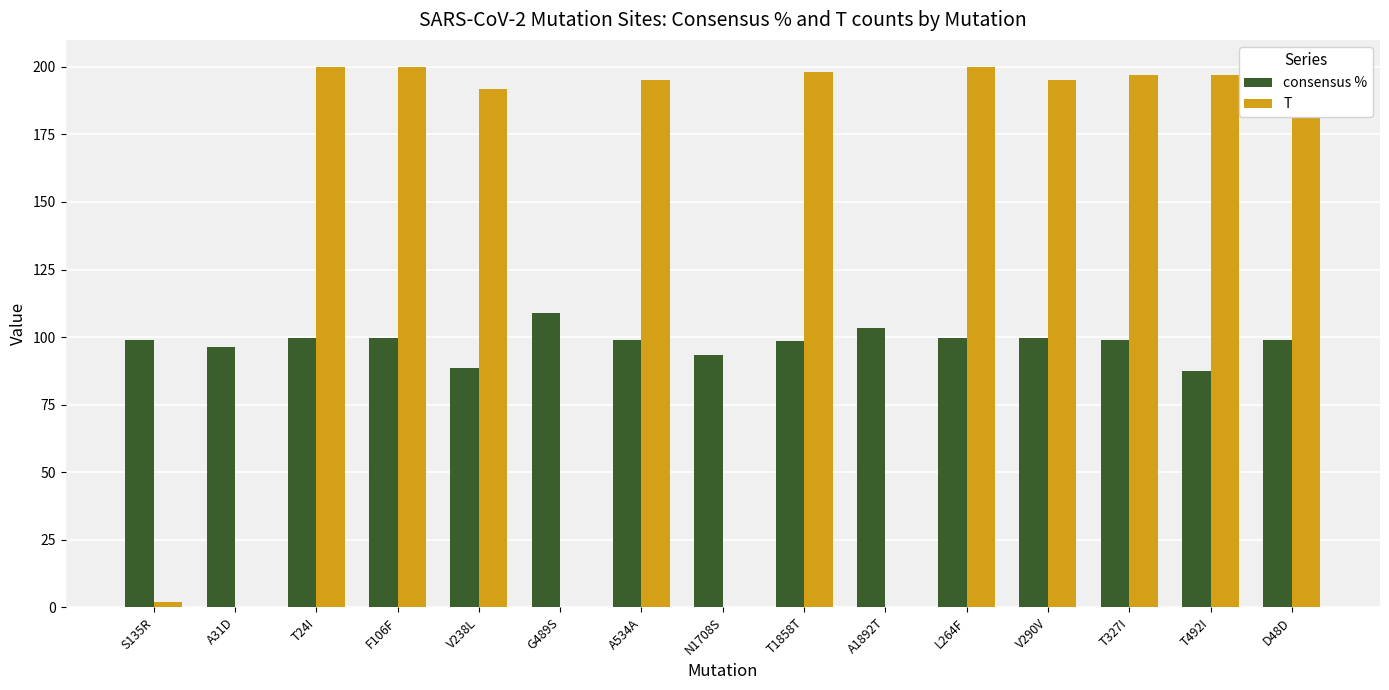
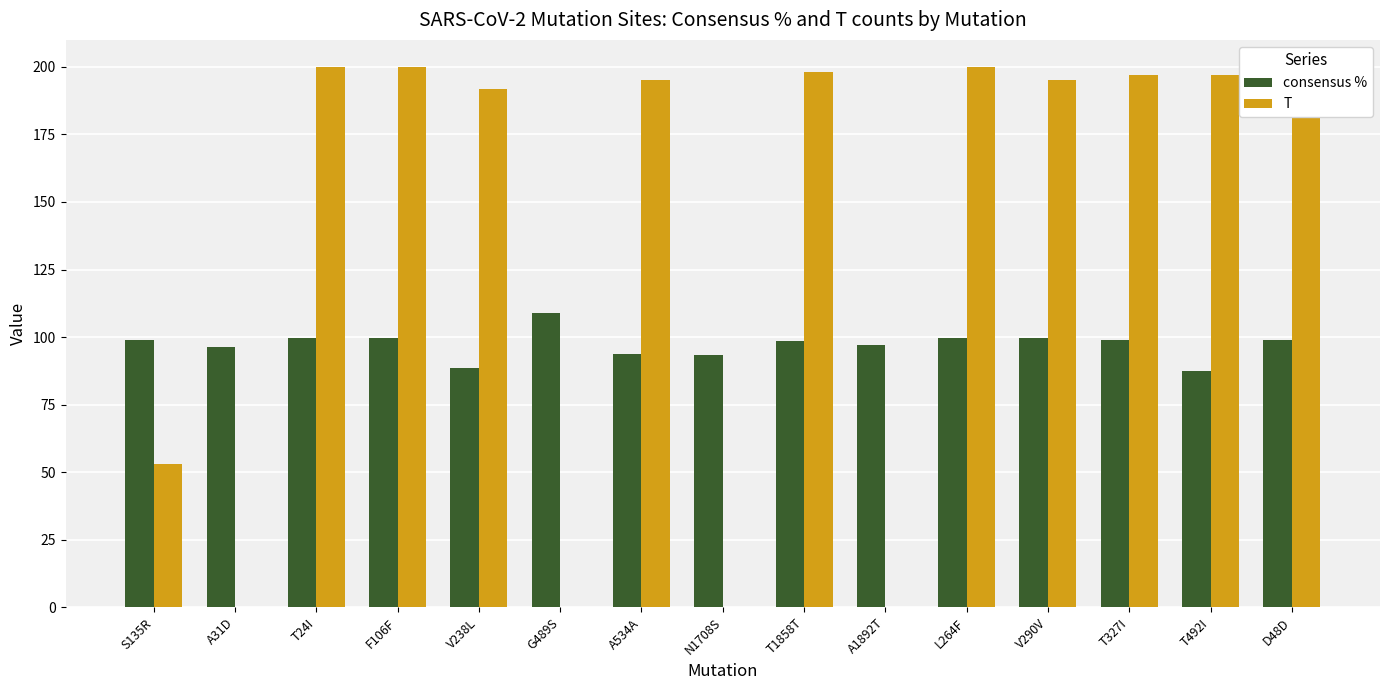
T, S135R: 2 -> 53
consensus %, A534A: 99 -> 94
consensus %, A1892T: 103 -> 97
